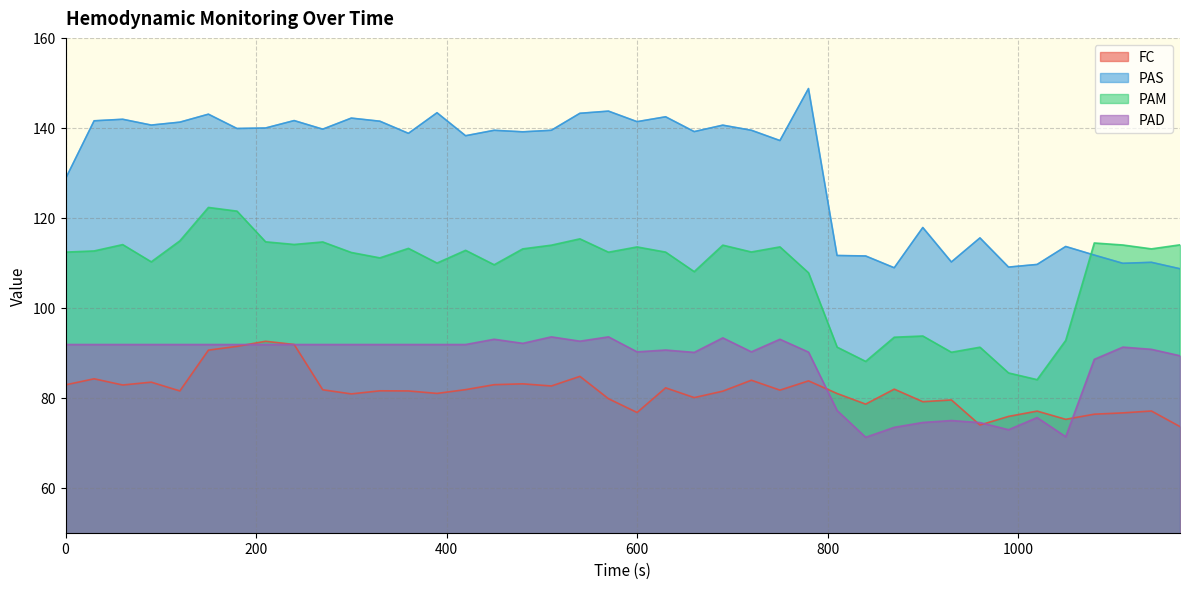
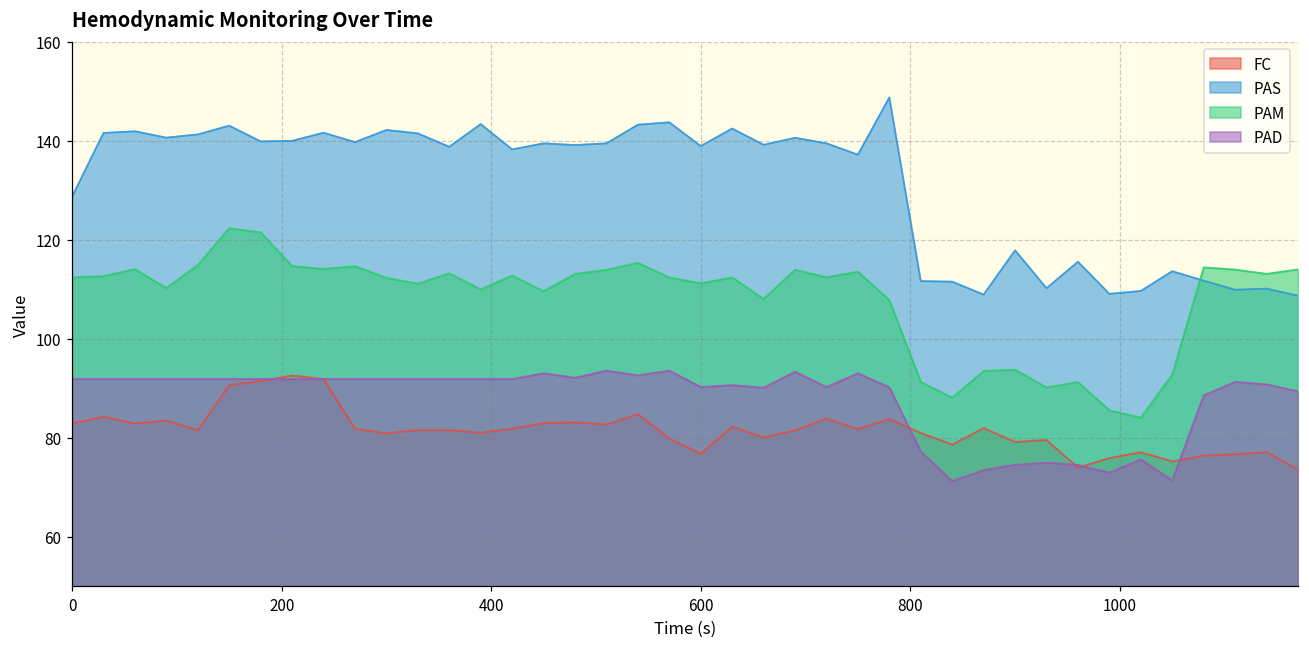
PAS, 600: 141 -> 139
PAM, 600: 114 -> 111
